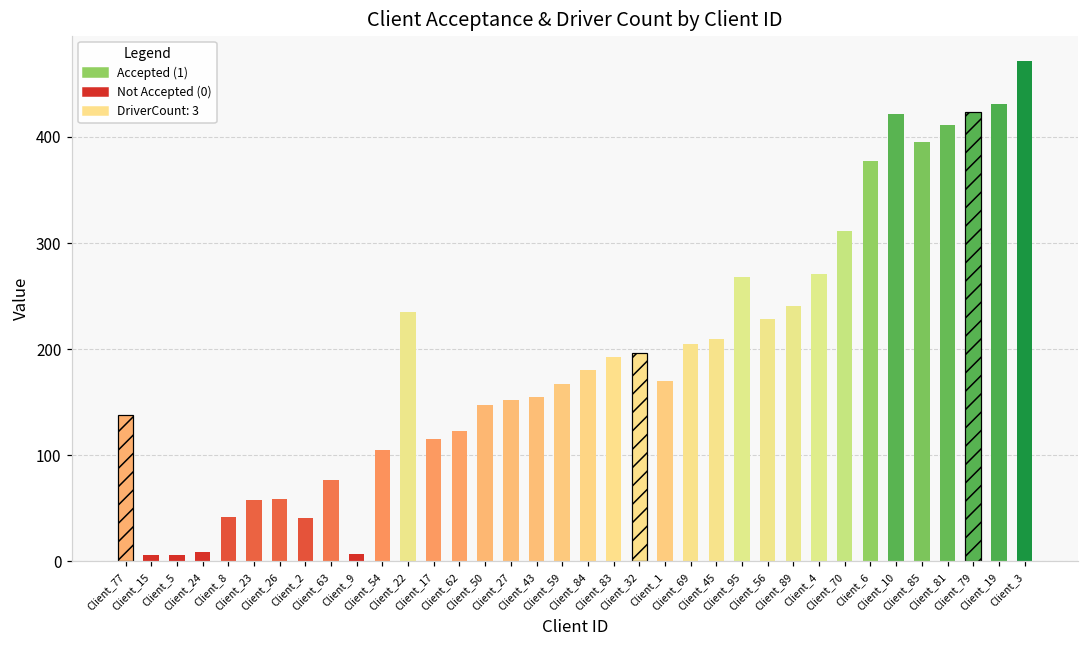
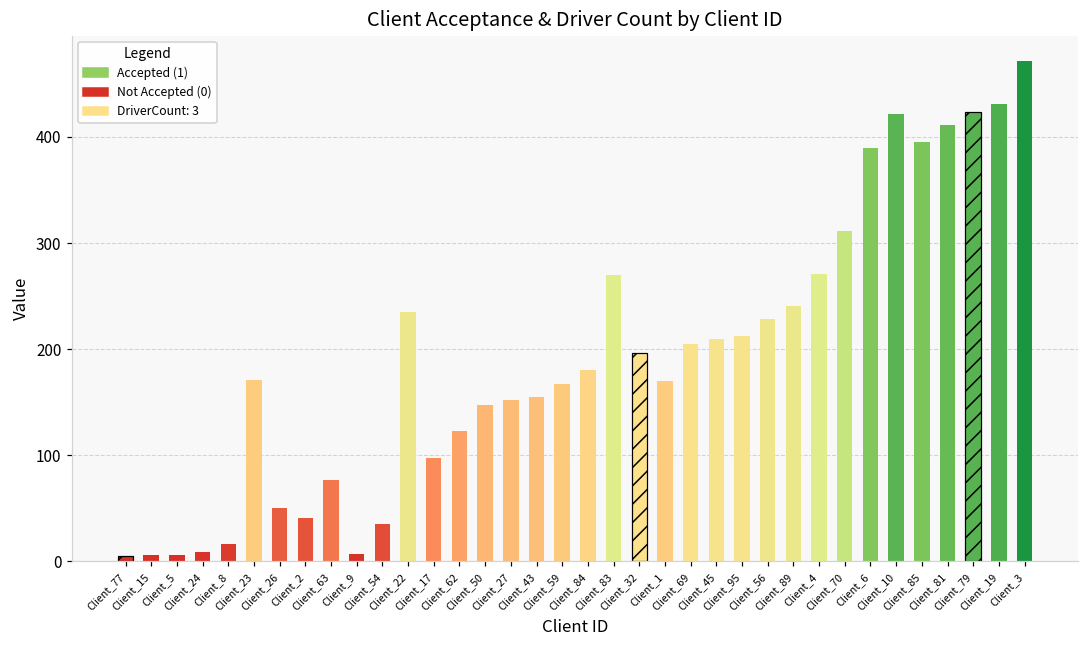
Client_77: 140 -> 10
Client_8: 40 -> 20
Client_23: 60 -> 170
Client_26: 60 -> 50
Client_54: 110 -> 40
Client_17: 120 -> 100
Client_83: 190 -> 270
Client_95: 270 -> 210
Client_6: 380 -> 390
